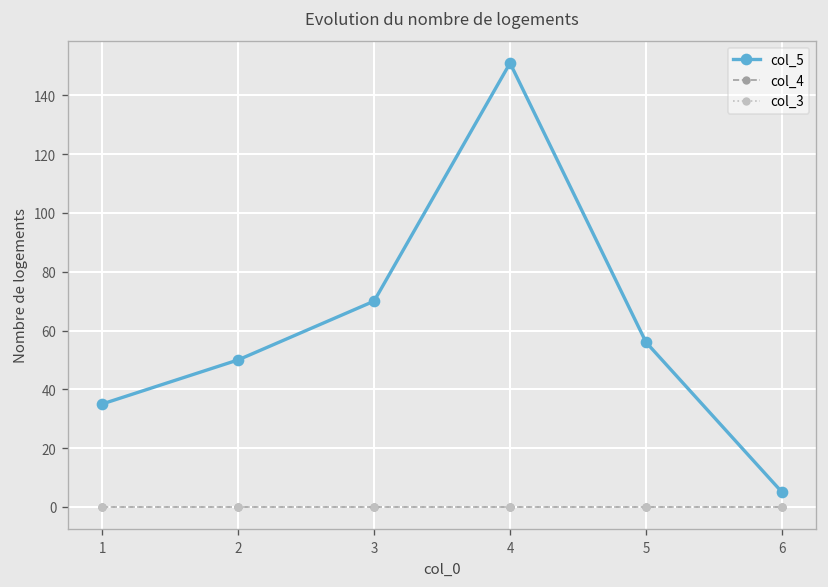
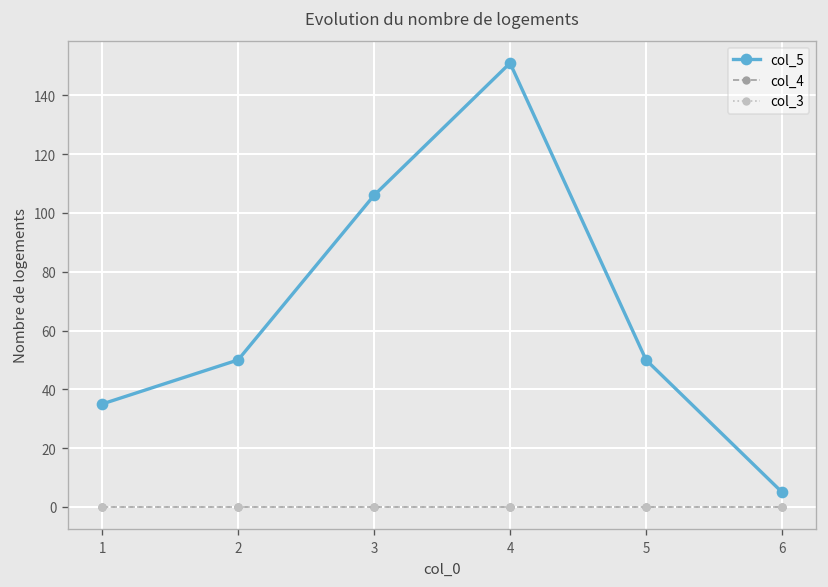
col_5, 3: 70 -> 106
col_5, 5: 56 -> 50
